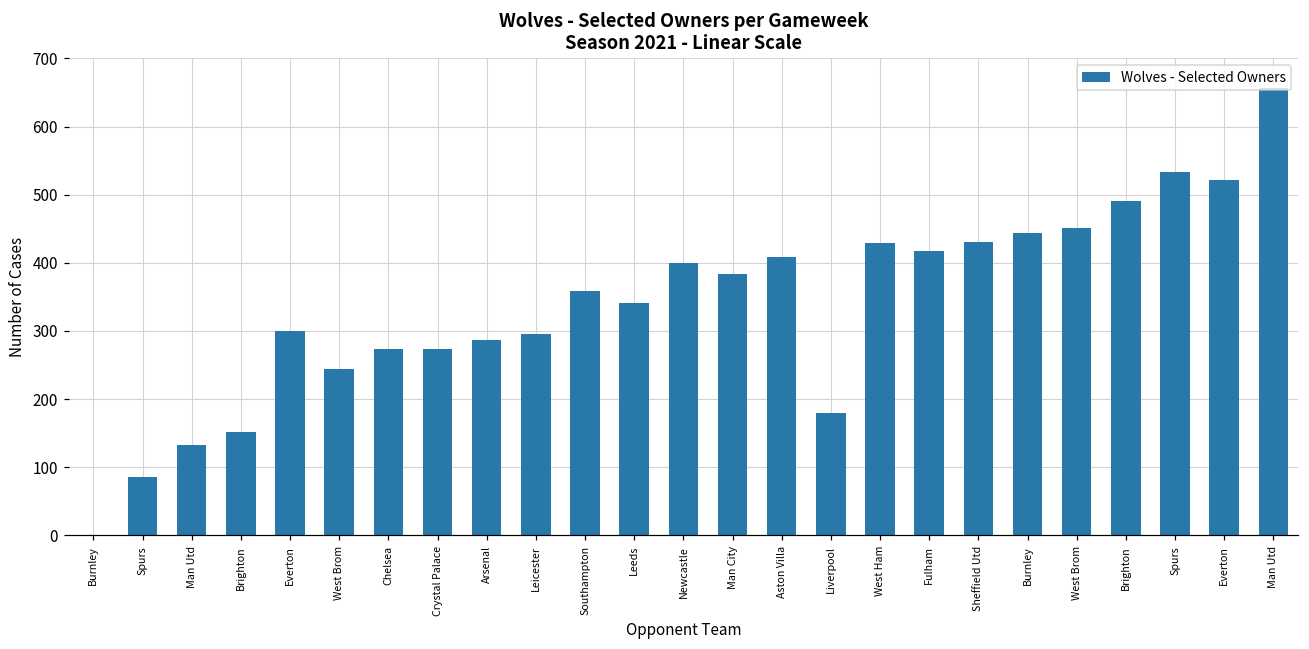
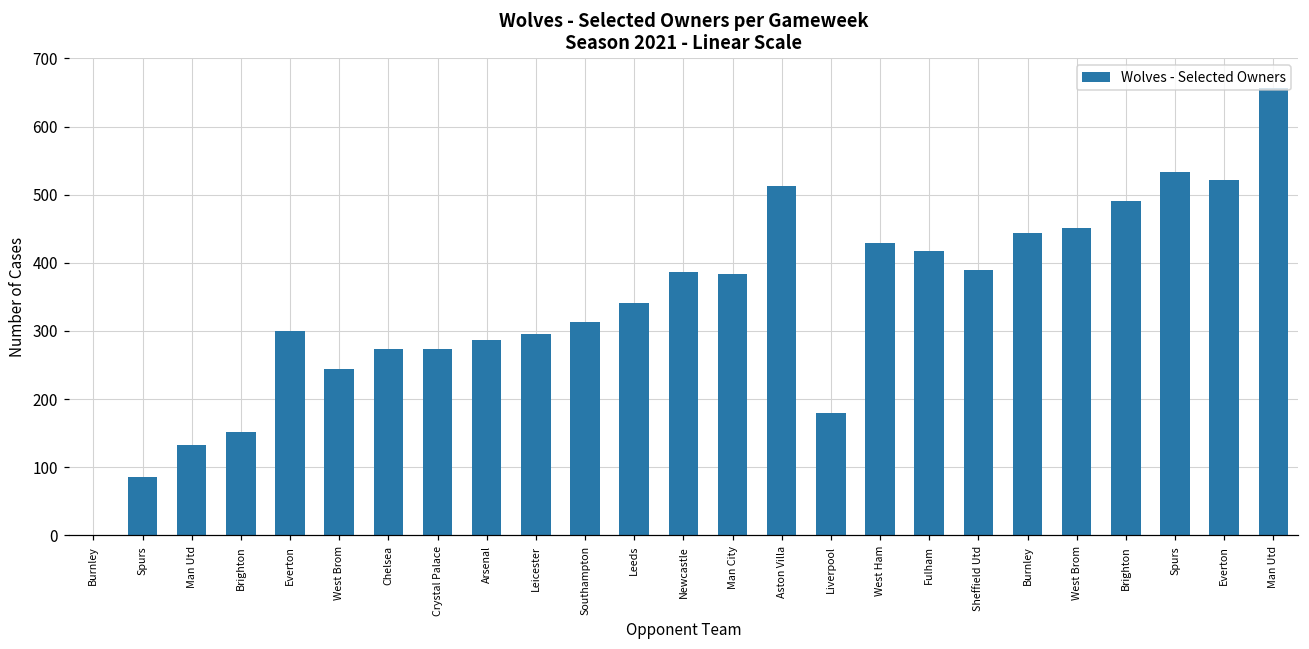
Southampton: 360 -> 310
Newcastle: 400 -> 390
Aston Villa: 410 -> 510
Sheffield Utd: 430 -> 390
